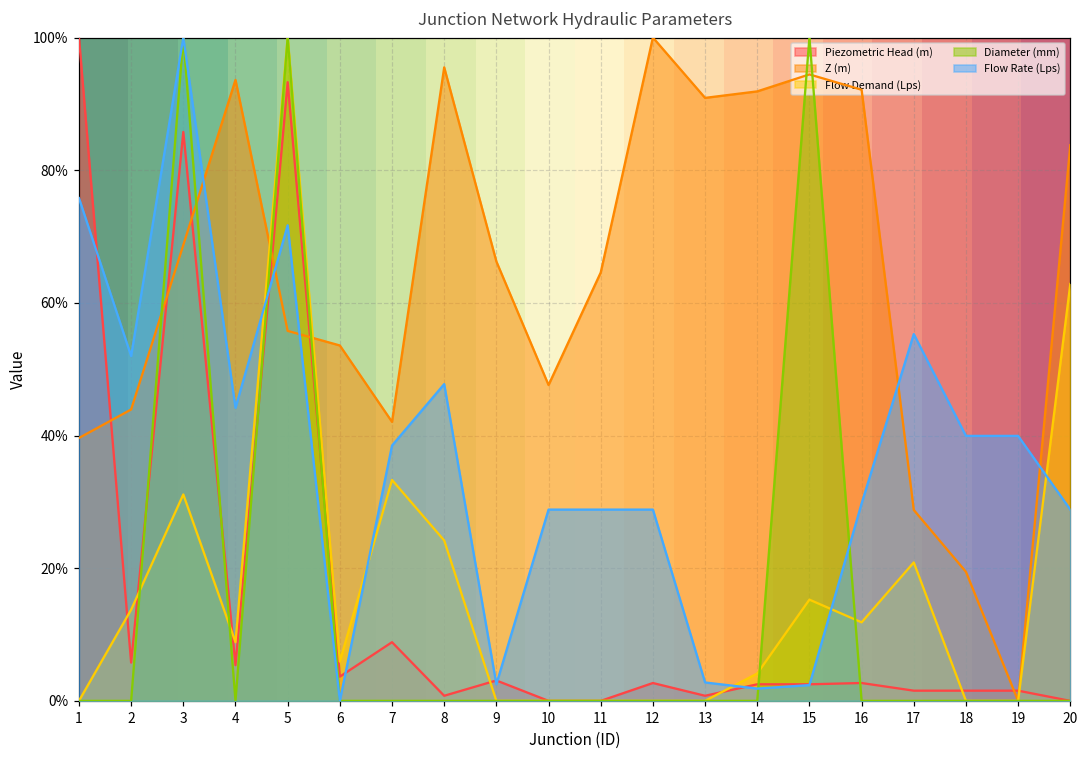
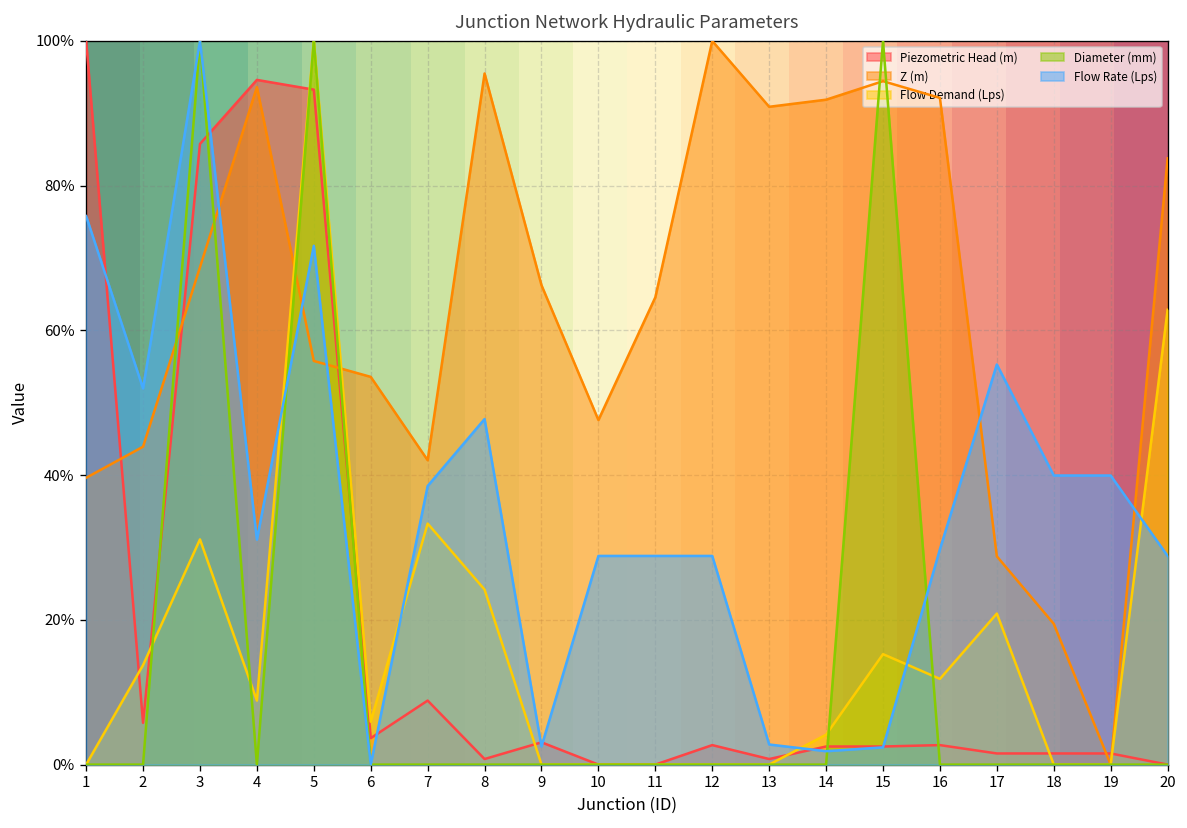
Piezometric Head (m), 4: 5% -> 95%
Flow Rate (Lps), 4: 44% -> 31%
